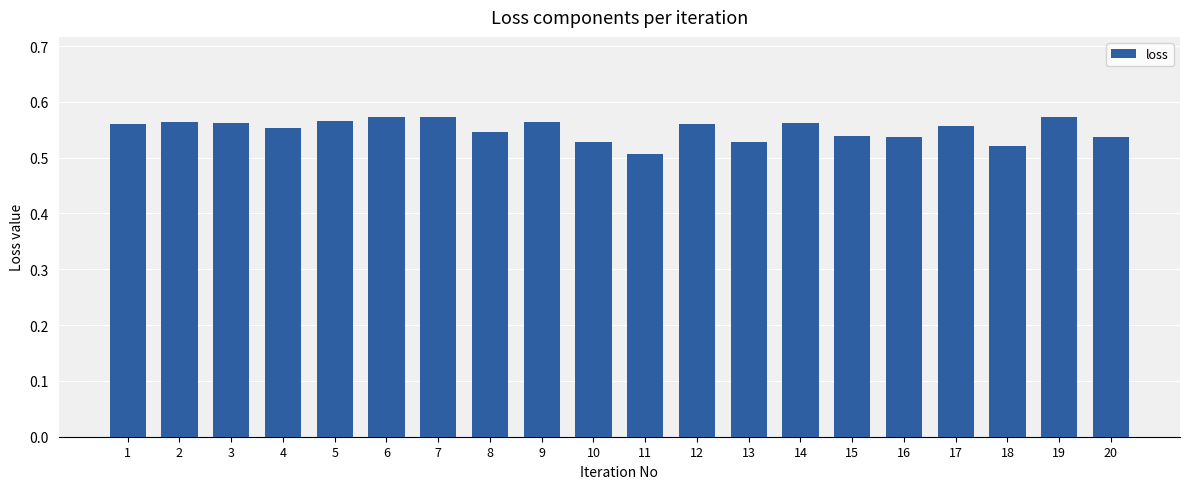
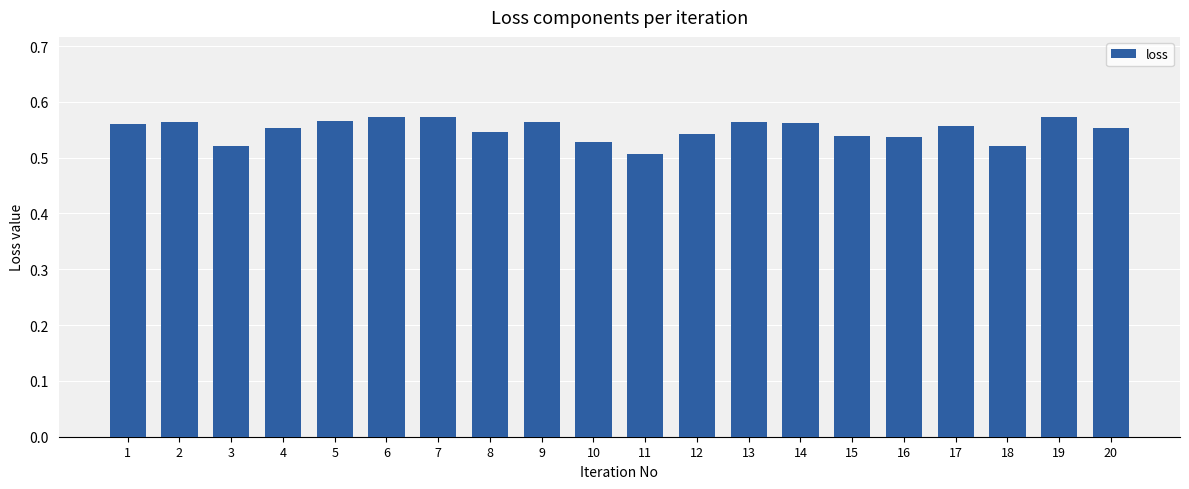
3: 0.56 -> 0.52
12: 0.56 -> 0.54
13: 0.53 -> 0.56
20: 0.54 -> 0.55
